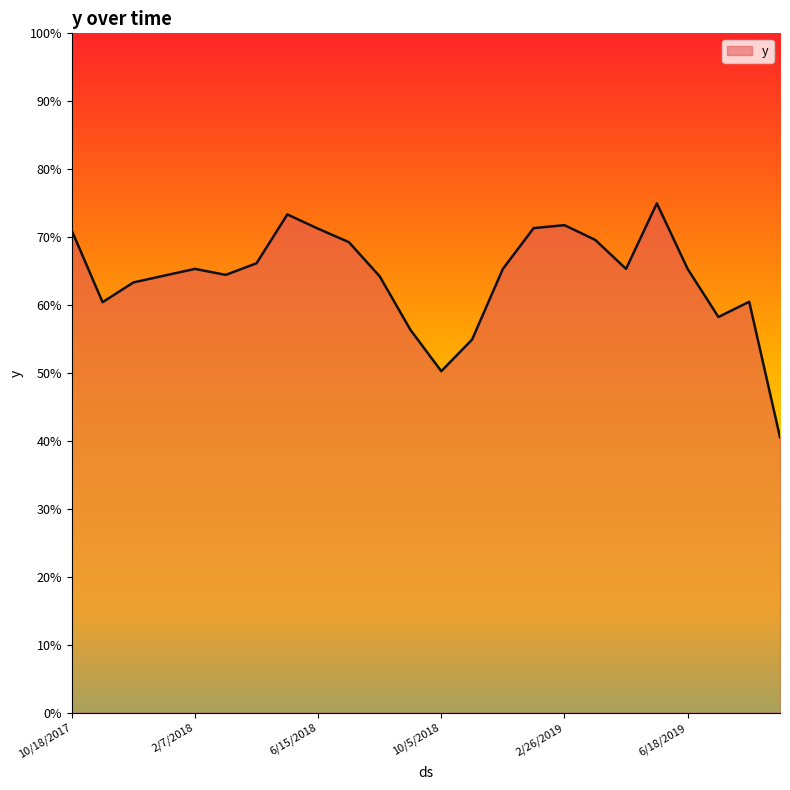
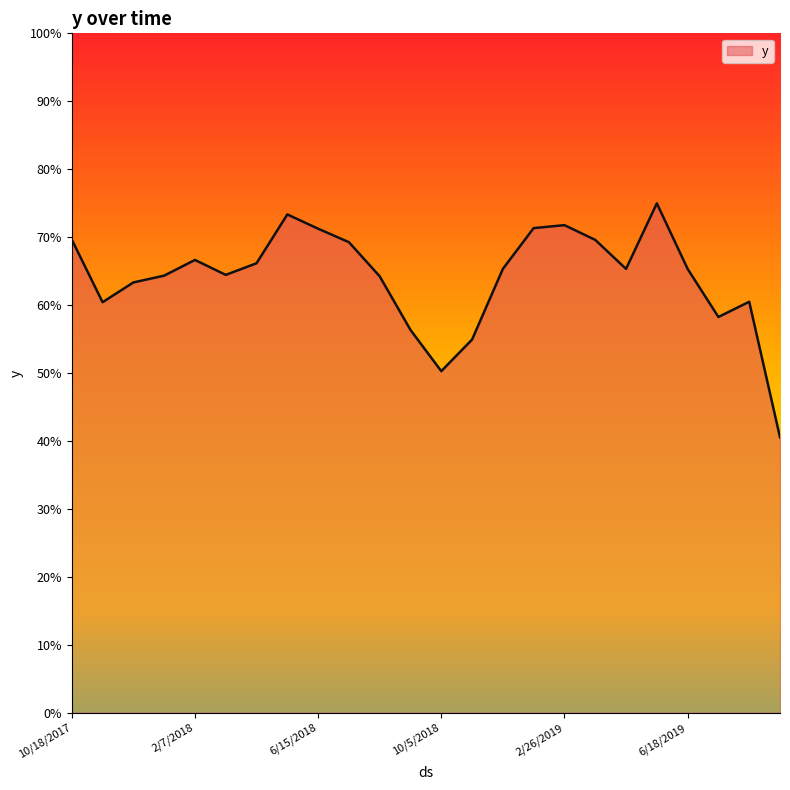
10/18/2017: 71% -> 70%
2/7/2018: 65% -> 67%
